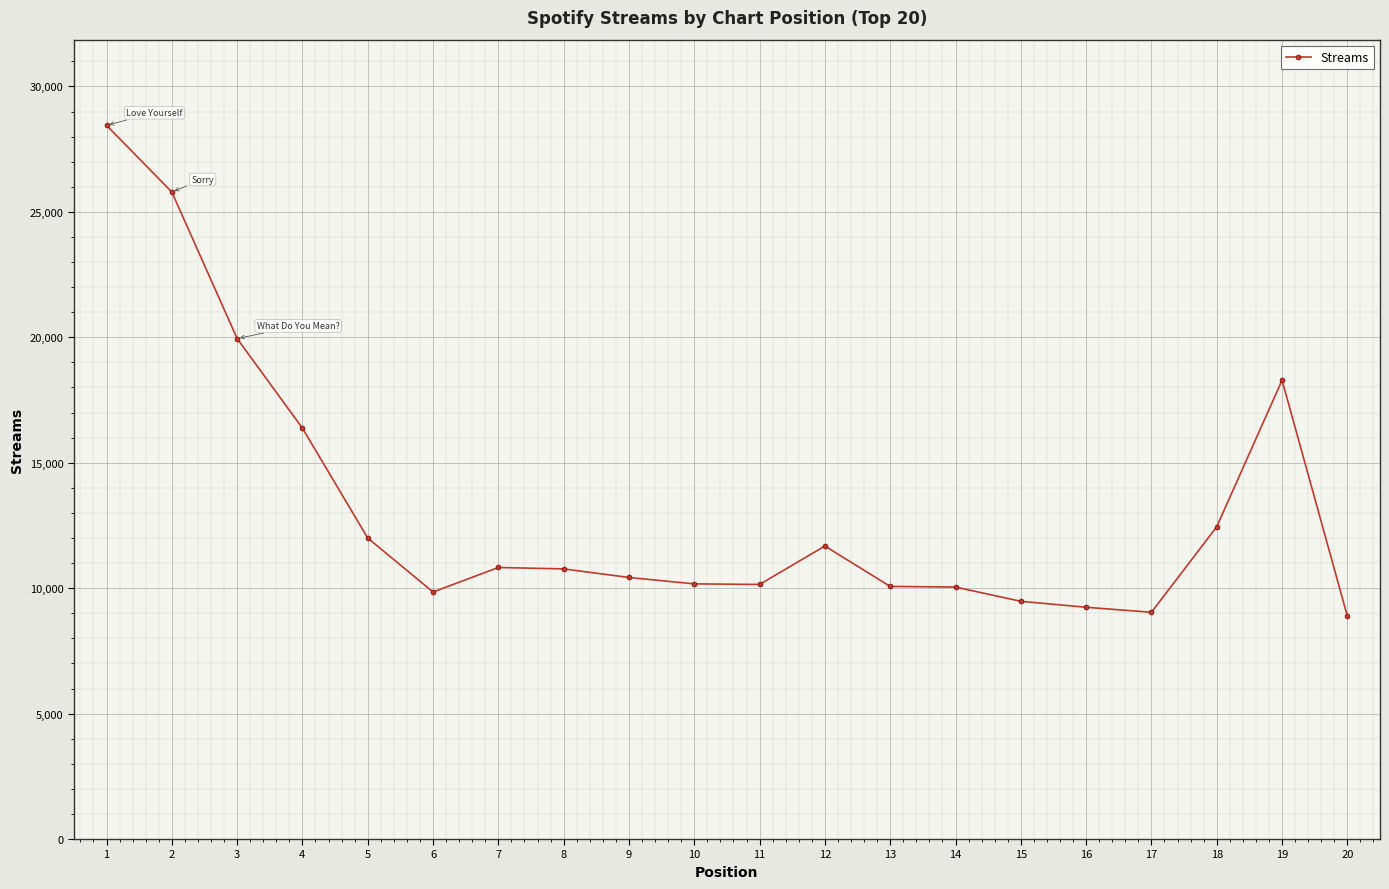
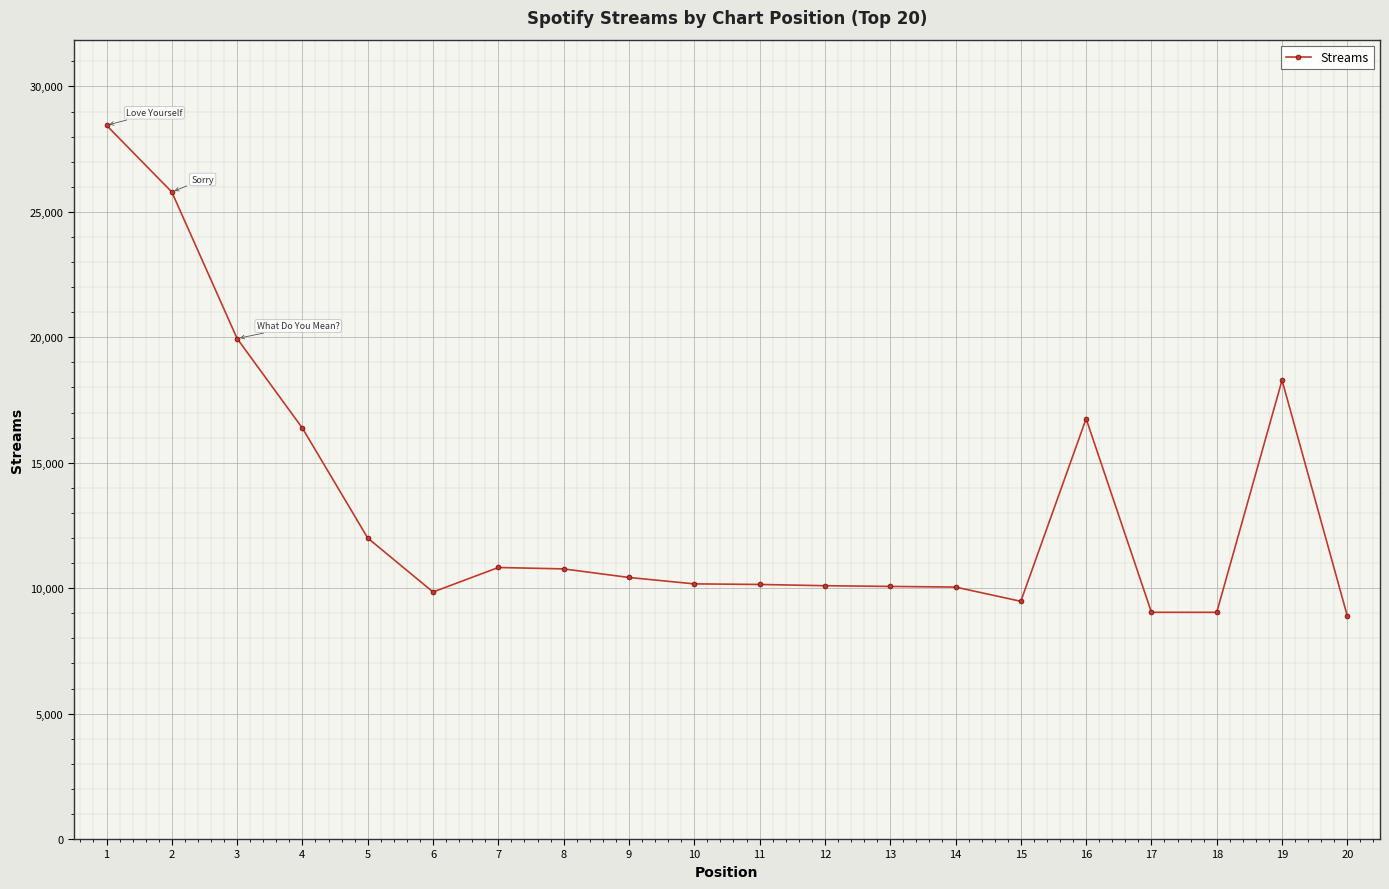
12: 11,700 -> 10,100
16: 9,200 -> 16,800
18: 12,400 -> 9,000
